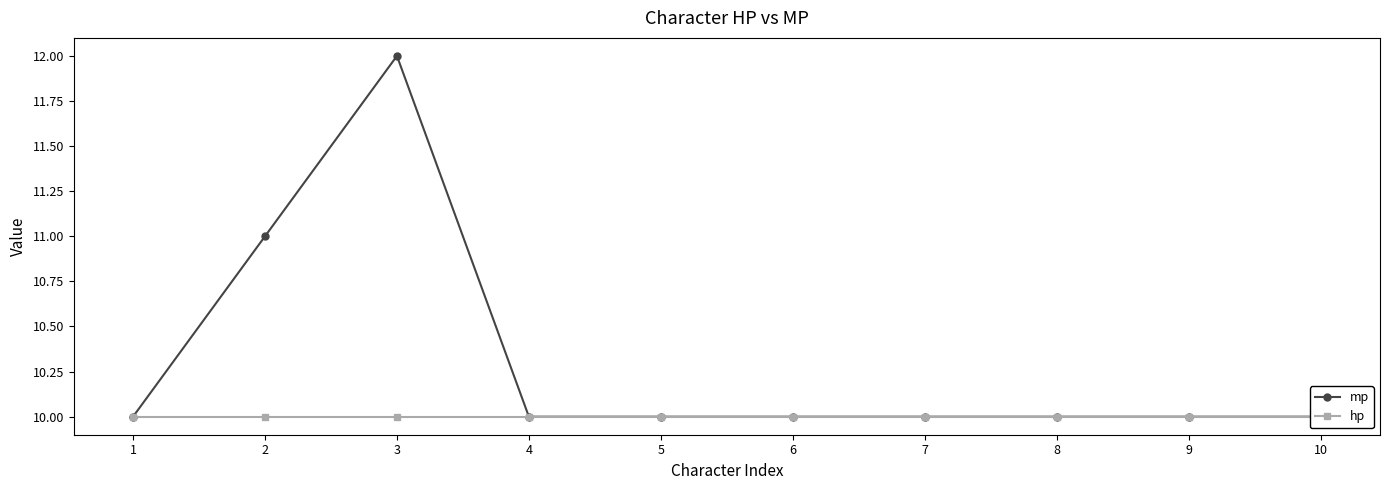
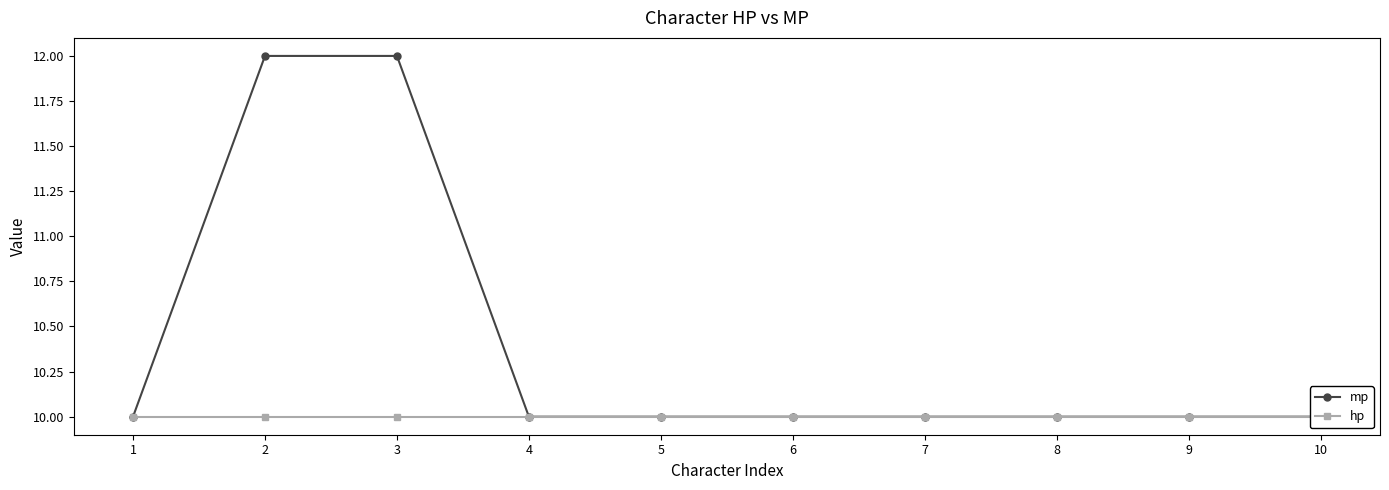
mp, 2: 11 -> 12
